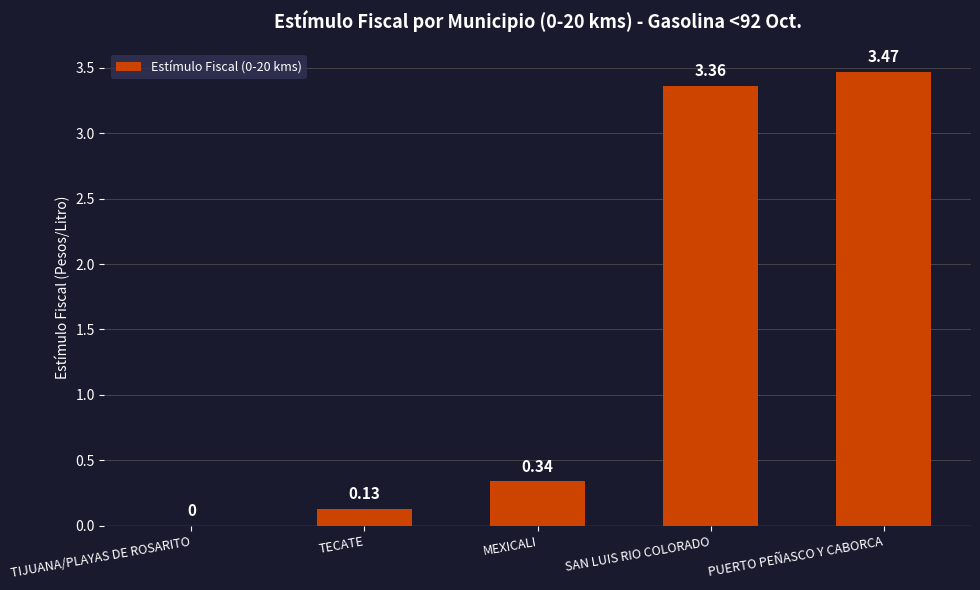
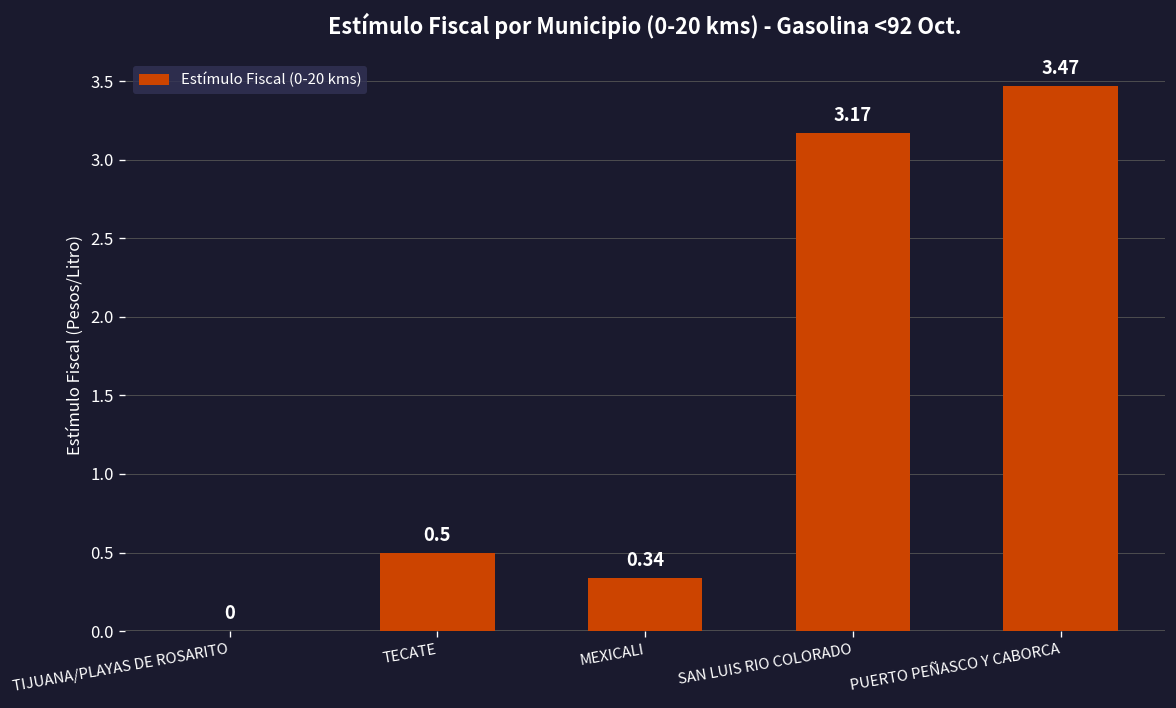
TECATE: 0.13 -> 0.5
SAN LUIS RIO COLORADO: 3.36 -> 3.17
